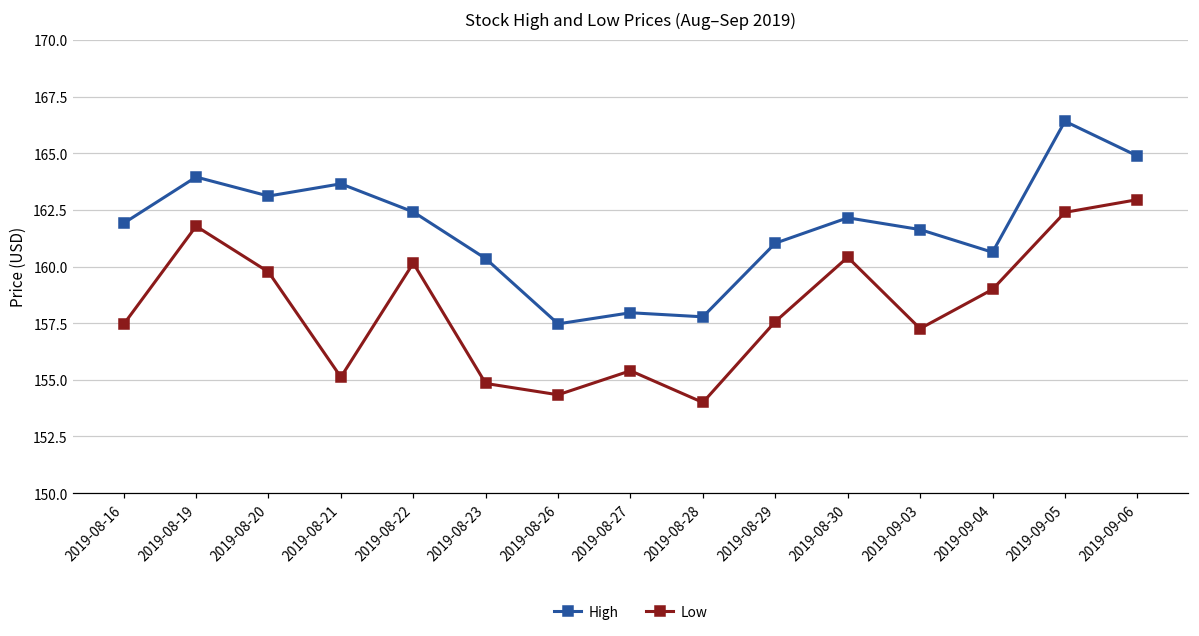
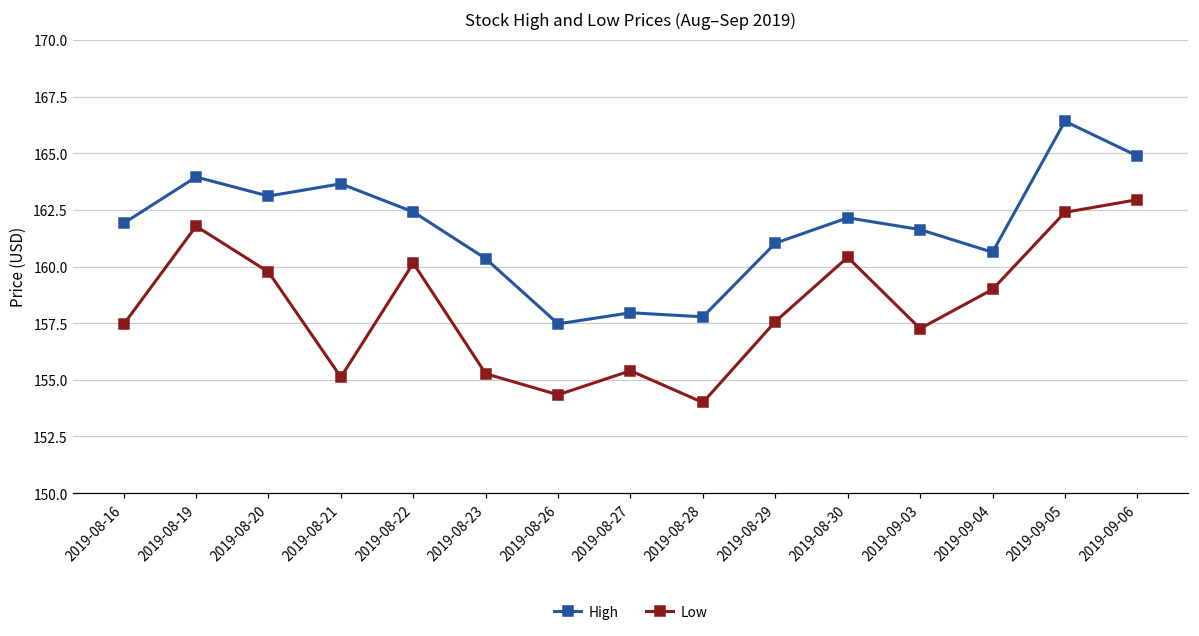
Low, 2019-08-23: 154.8 -> 155.3
